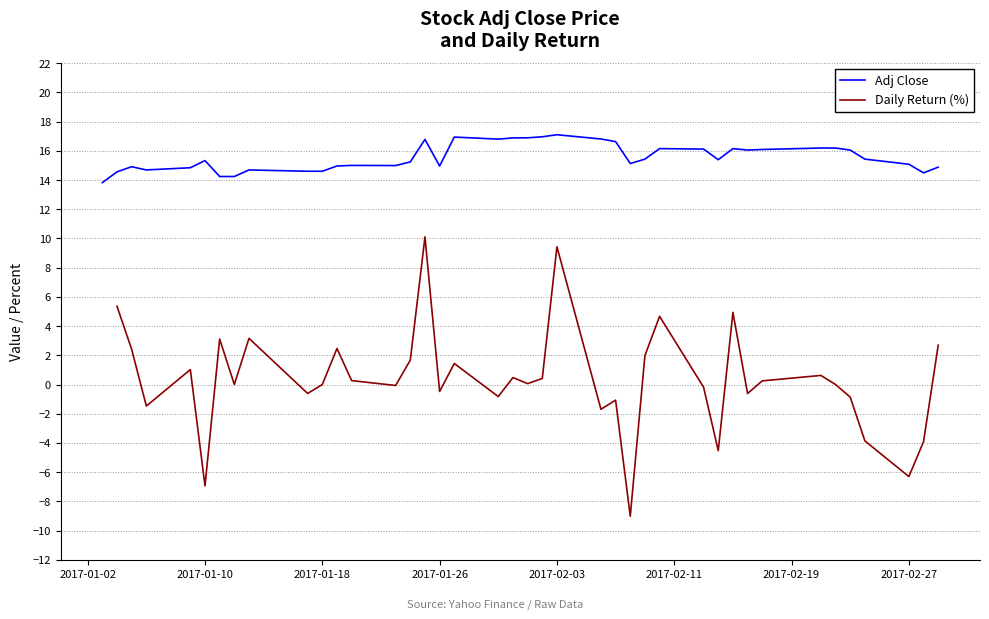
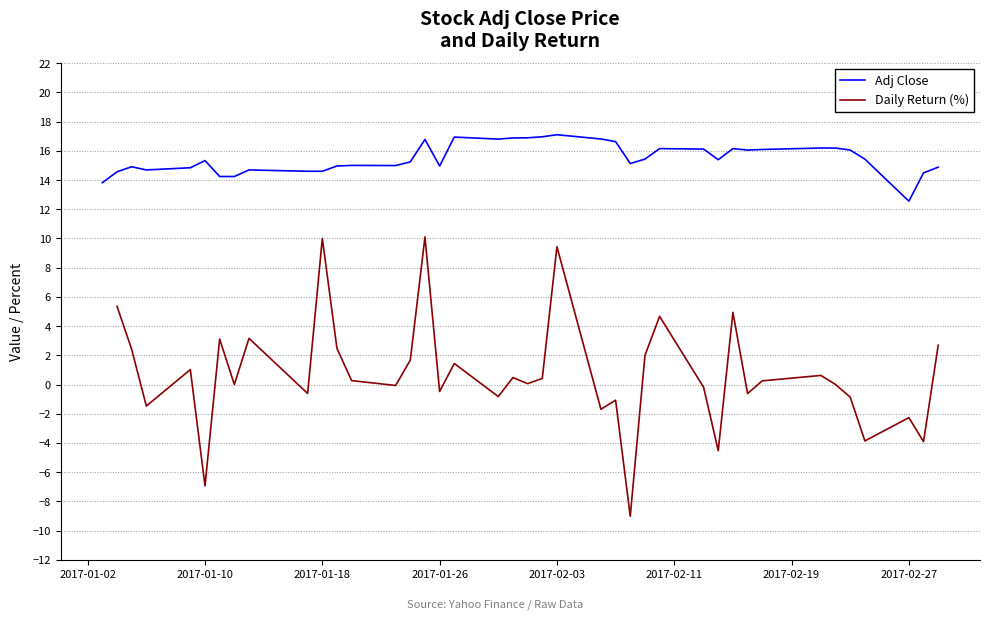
Daily Return (%), 2017-01-18: 0.0 -> 10.0
Adj Close, 2017-02-27: 15.1 -> 12.6
Daily Return (%), 2017-02-27: -6.3 -> -2.3
